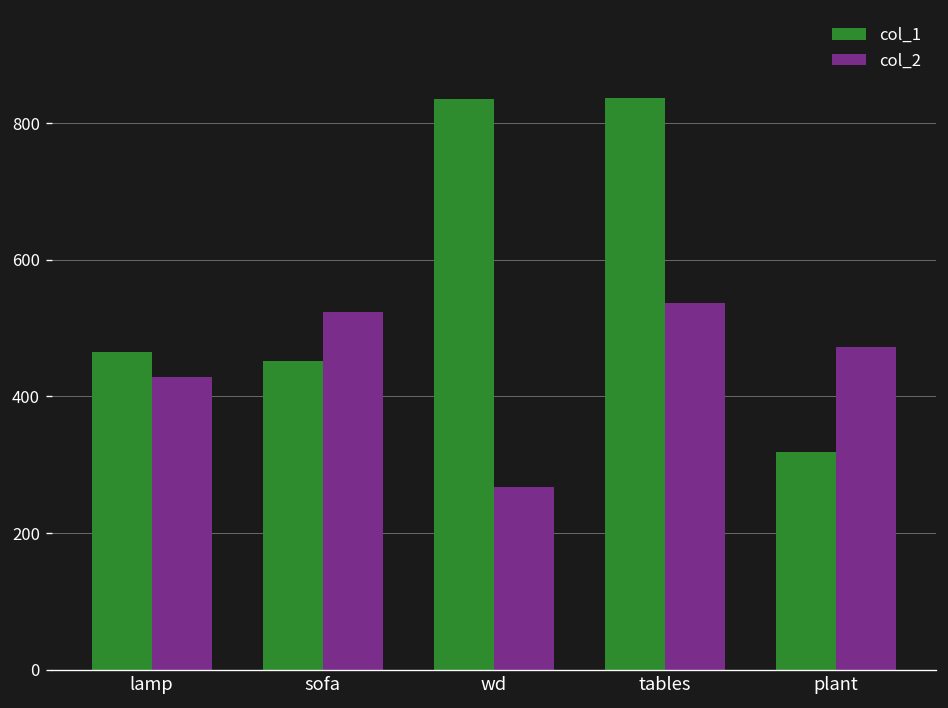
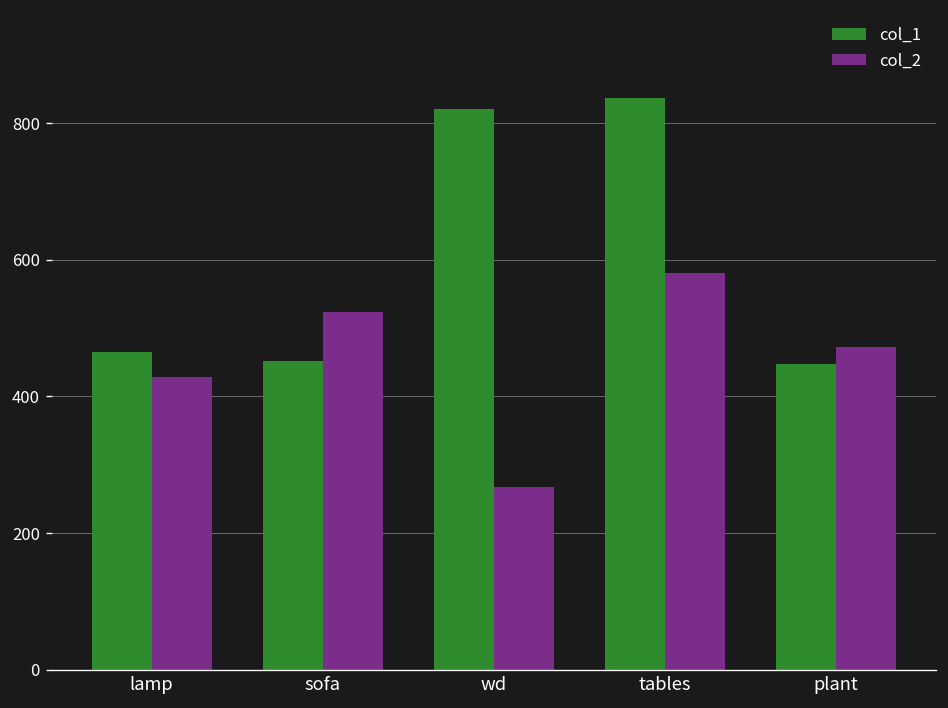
col_1, wd: 840 -> 820
col_2, tables: 540 -> 580
col_1, plant: 320 -> 450
